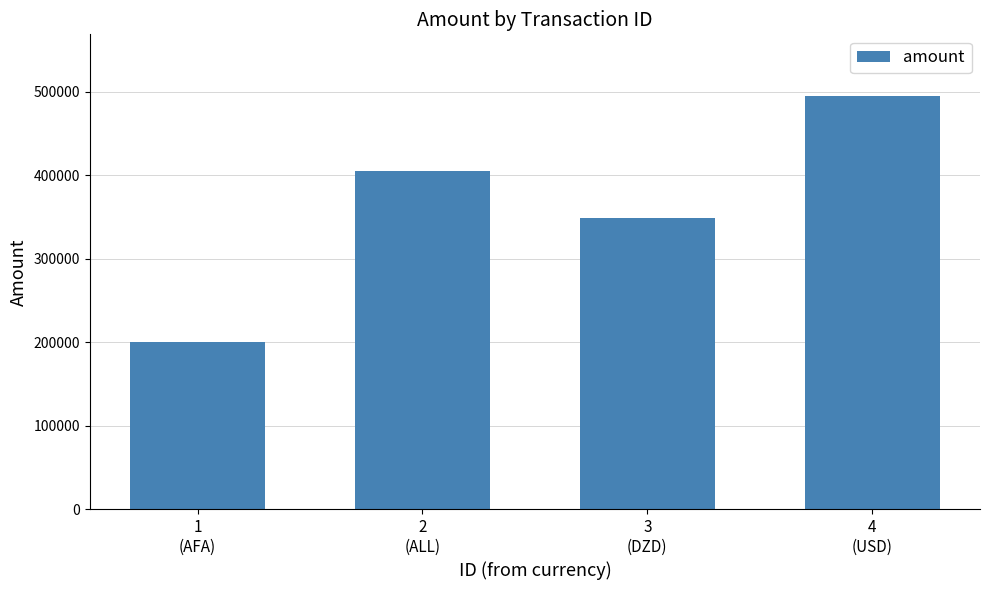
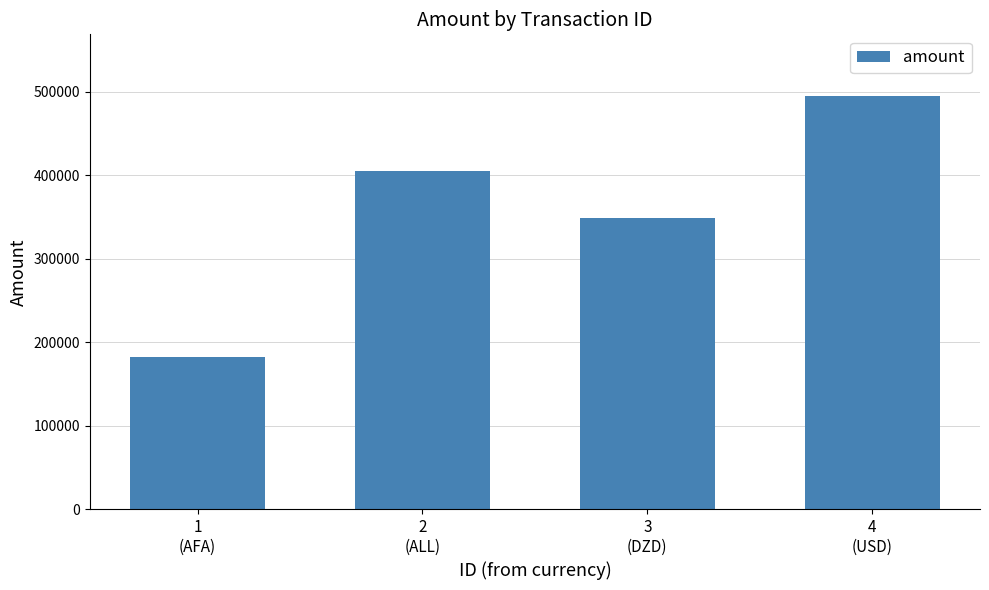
1 (AFA): 200000 -> 180000
